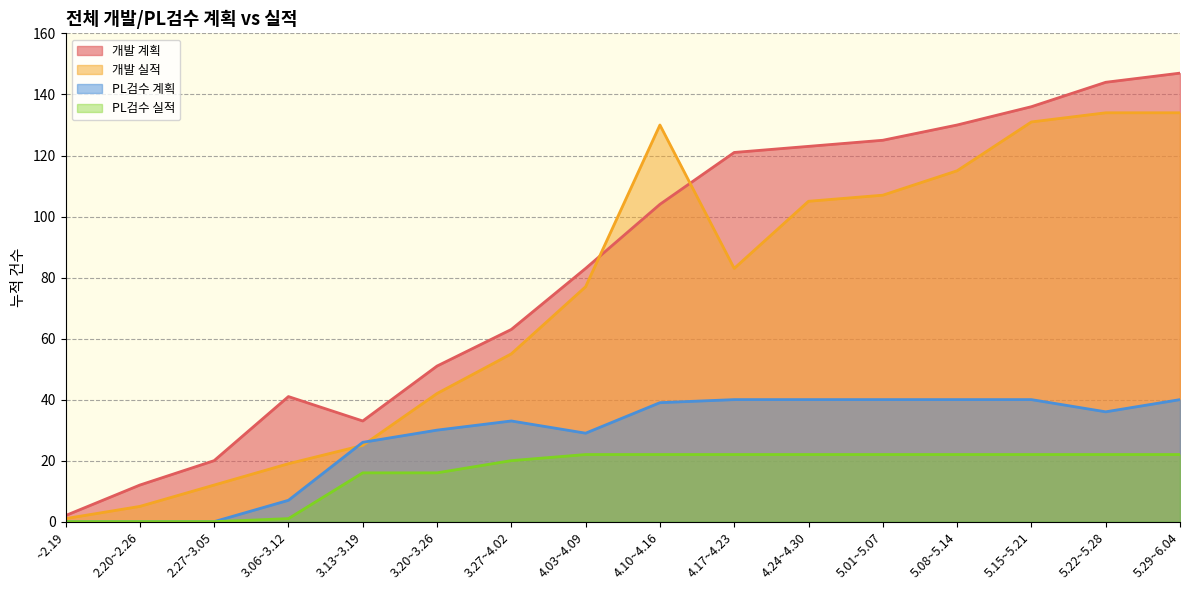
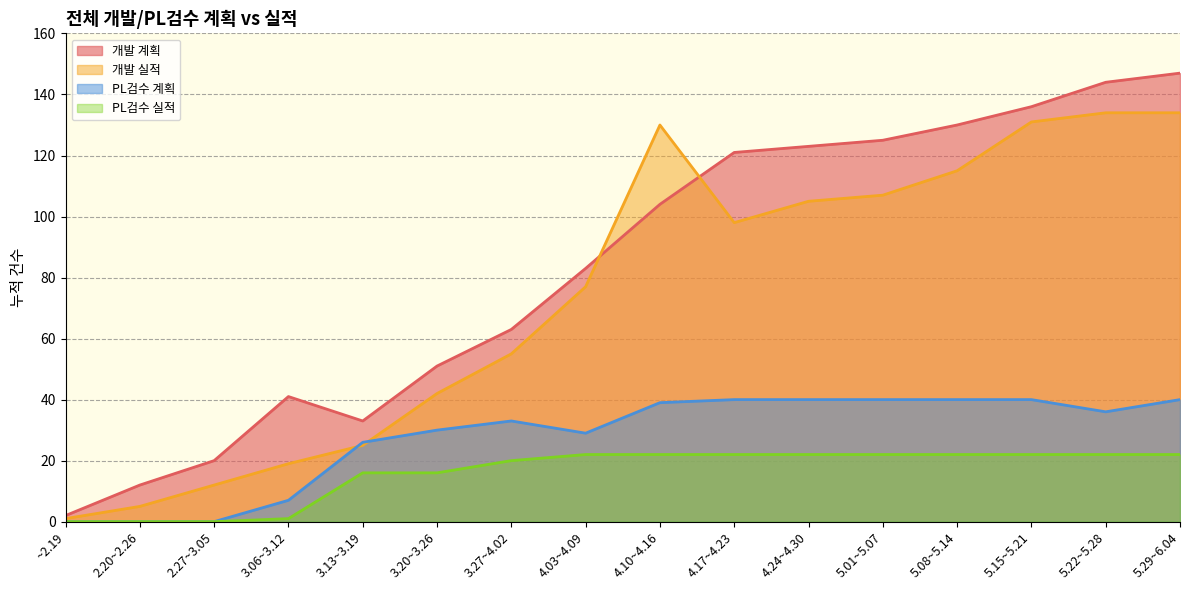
개발 실적, 4.17~4.23: 83 -> 98
